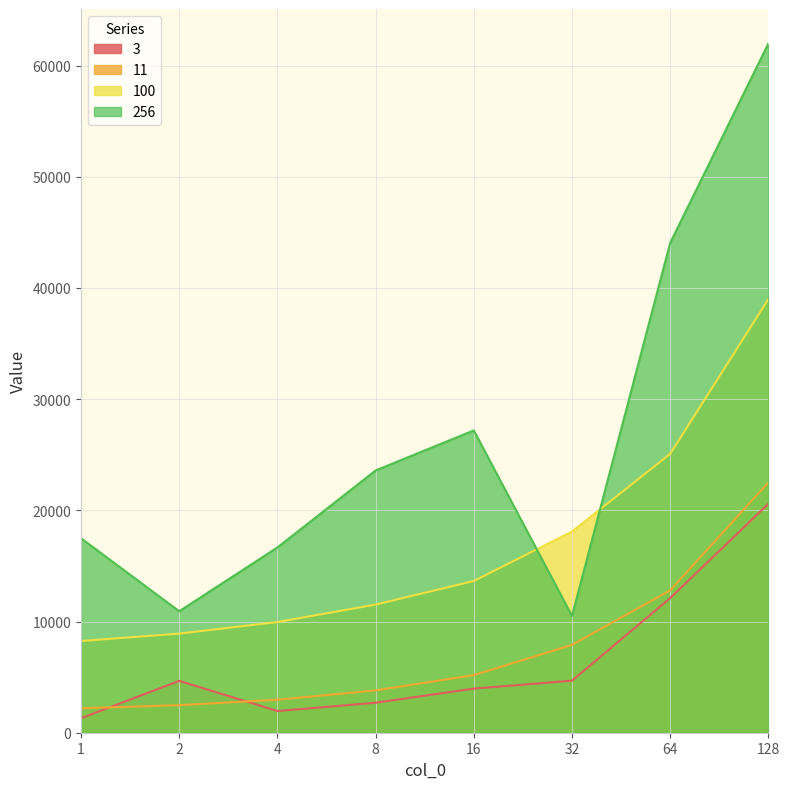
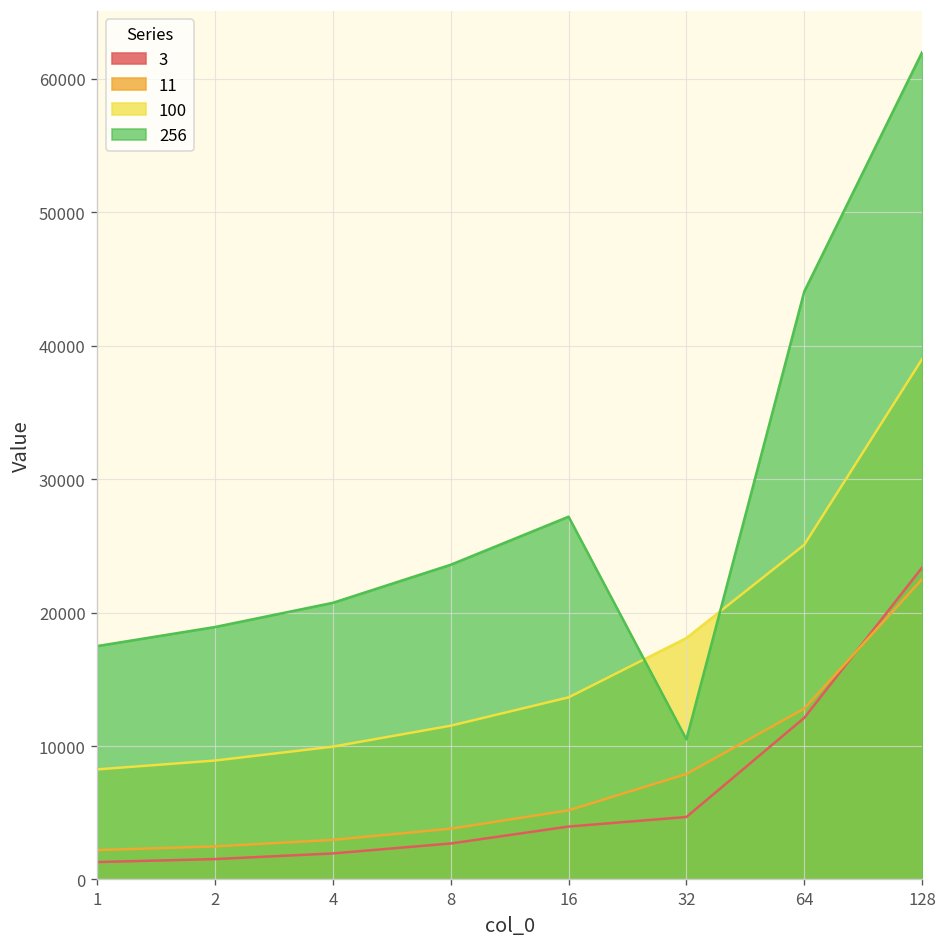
3, 2: 4700 -> 1500
256, 2: 10900 -> 18900
256, 4: 16700 -> 20700
3, 128: 20600 -> 23400
